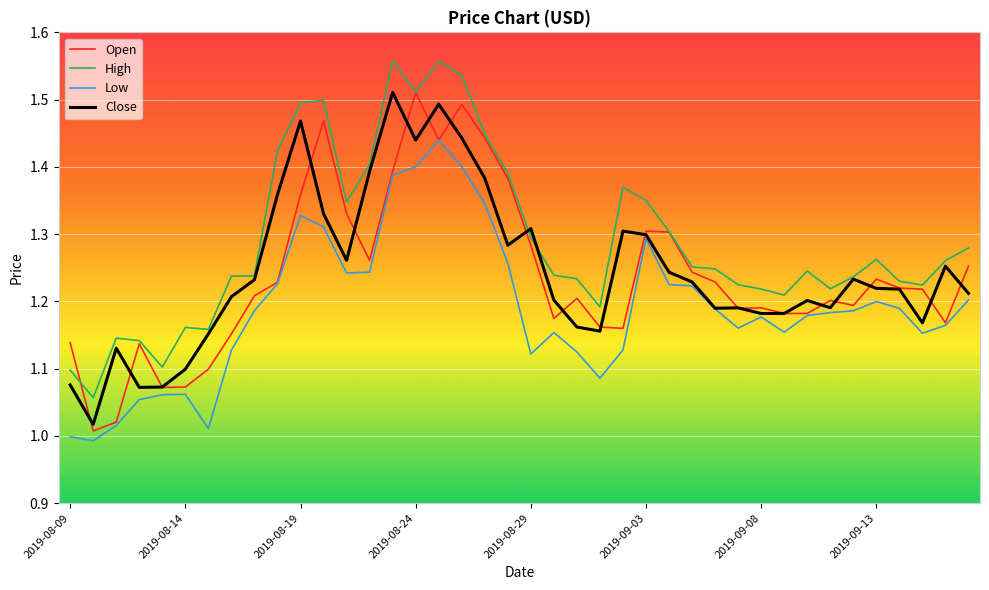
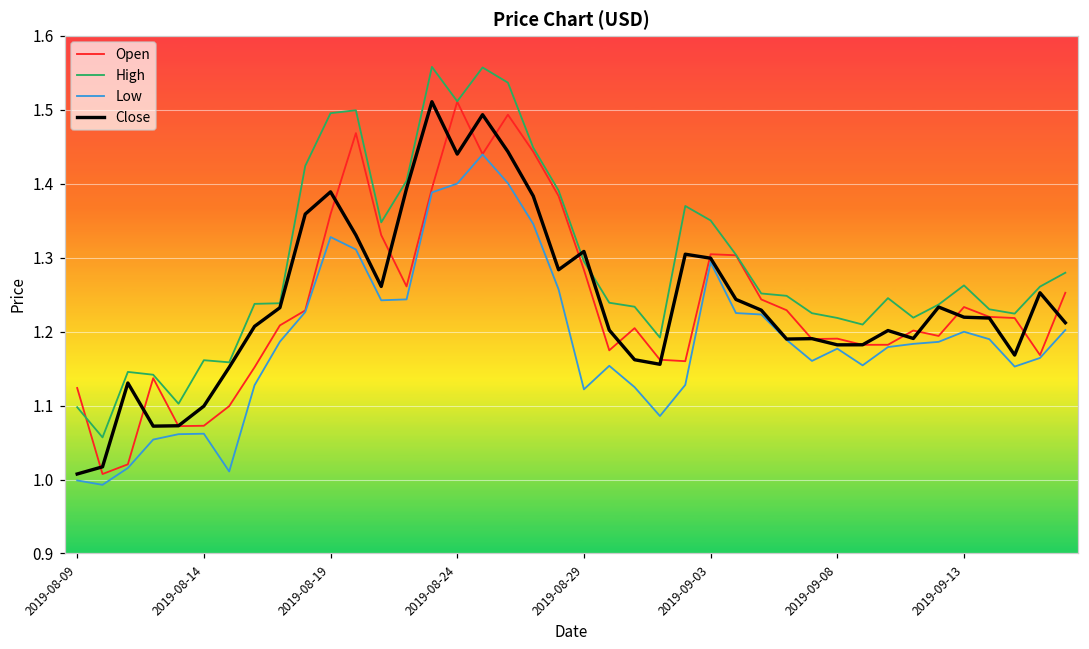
Open, 2019-08-09: 1.14 -> 1.12
Close, 2019-08-09: 1.08 -> 1.01
Close, 2019-08-19: 1.47 -> 1.39
